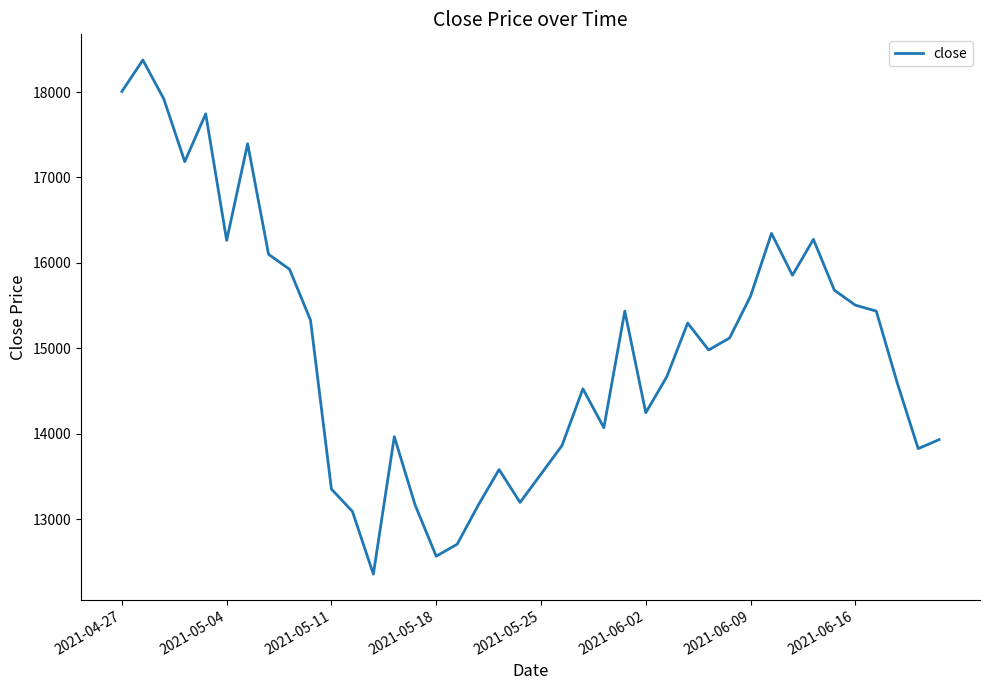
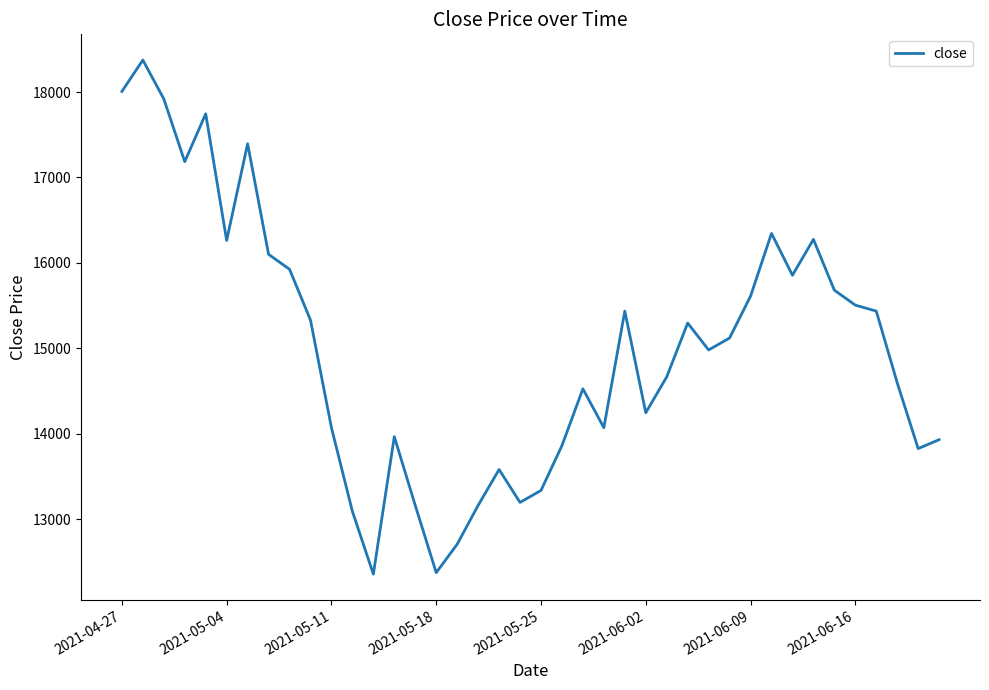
2021-05-11: 13400 -> 14100
2021-05-18: 12600 -> 12400
2021-05-25: 13500 -> 13300
